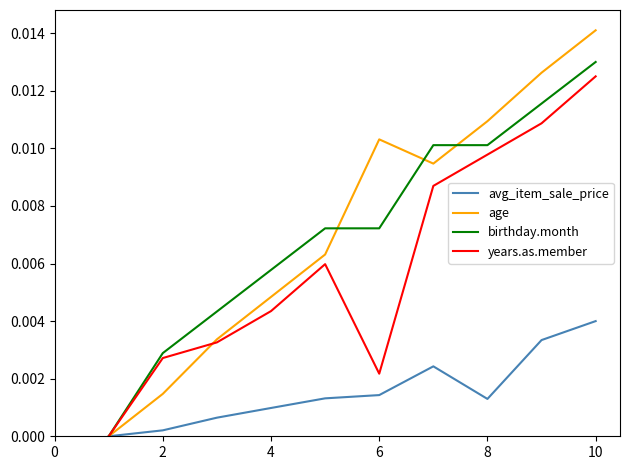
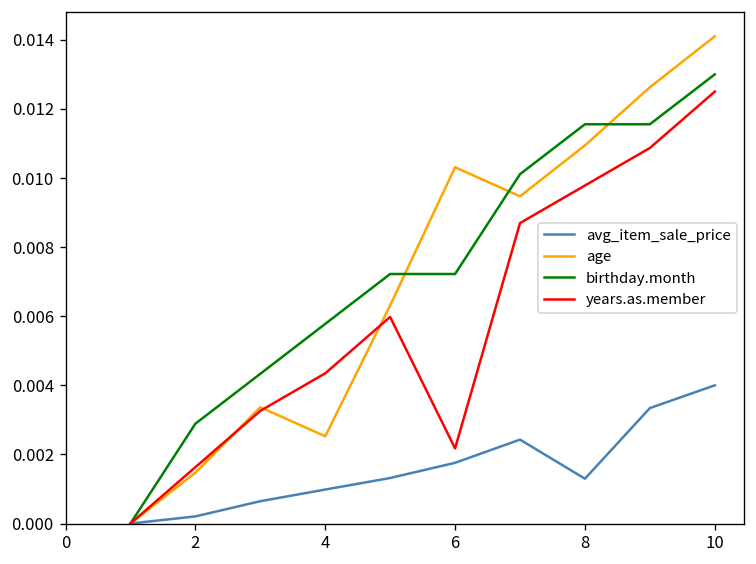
years.as.member, 2: 0.0027 -> 0.0016
age, 4: 0.0048 -> 0.0025
avg_item_sale_price, 6: 0.0014 -> 0.0018
birthday.month, 8: 0.0101 -> 0.0116
